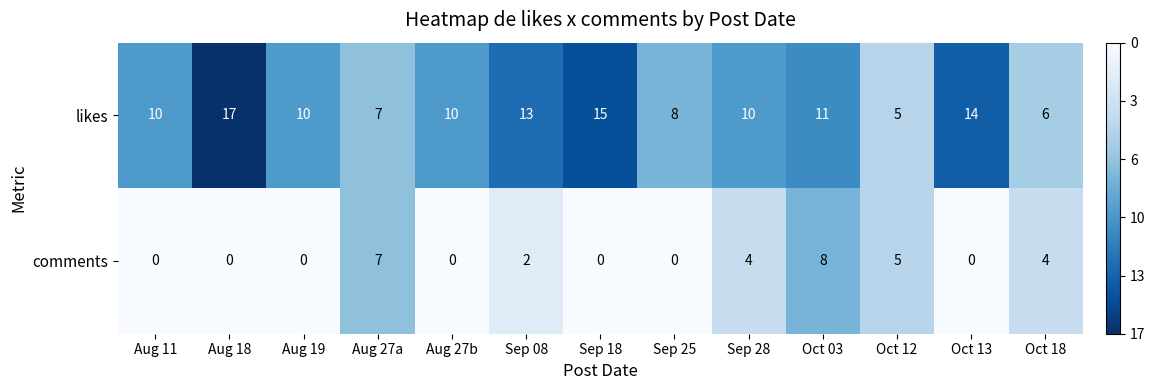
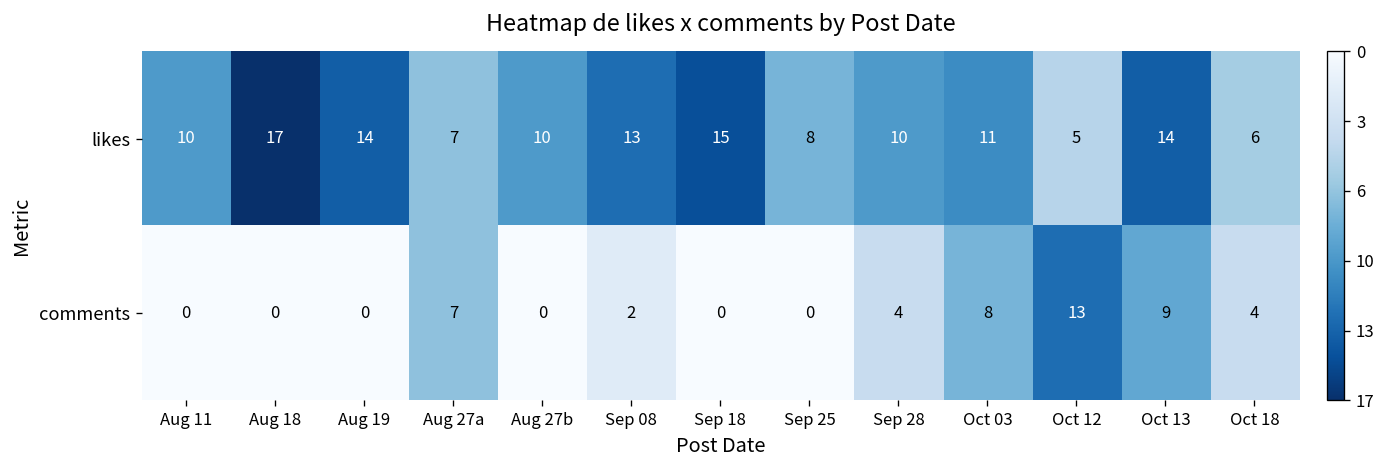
likes, Aug 19: 10 -> 14
comments, Oct 12: 5 -> 13
comments, Oct 13: 0 -> 9
